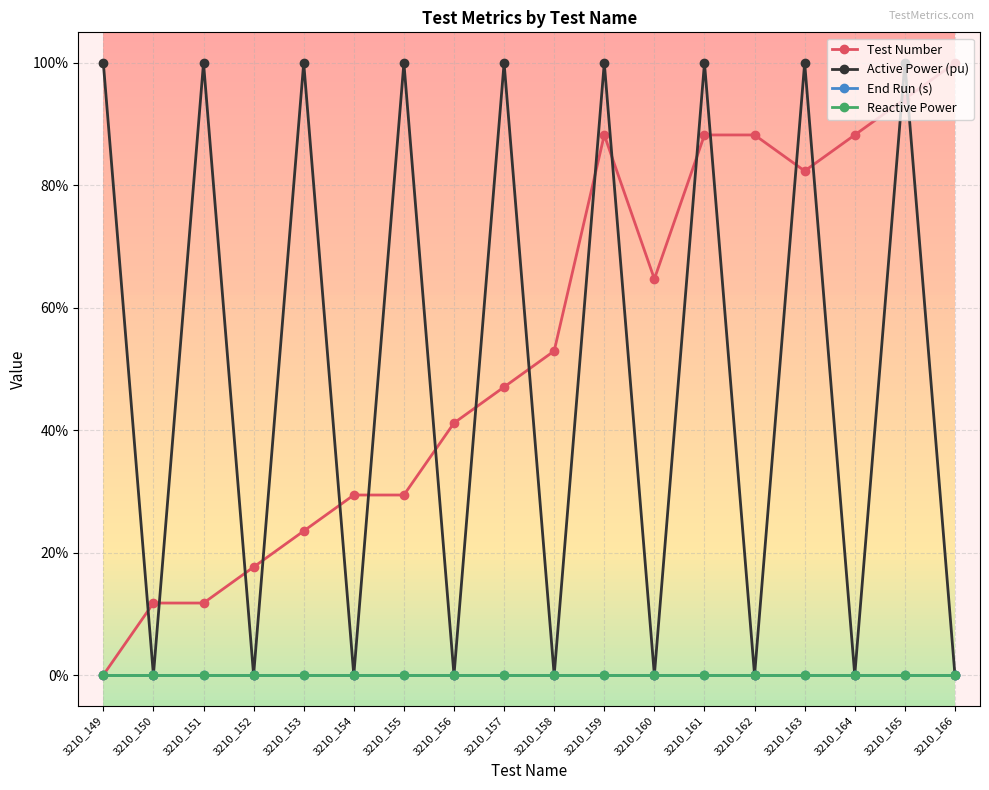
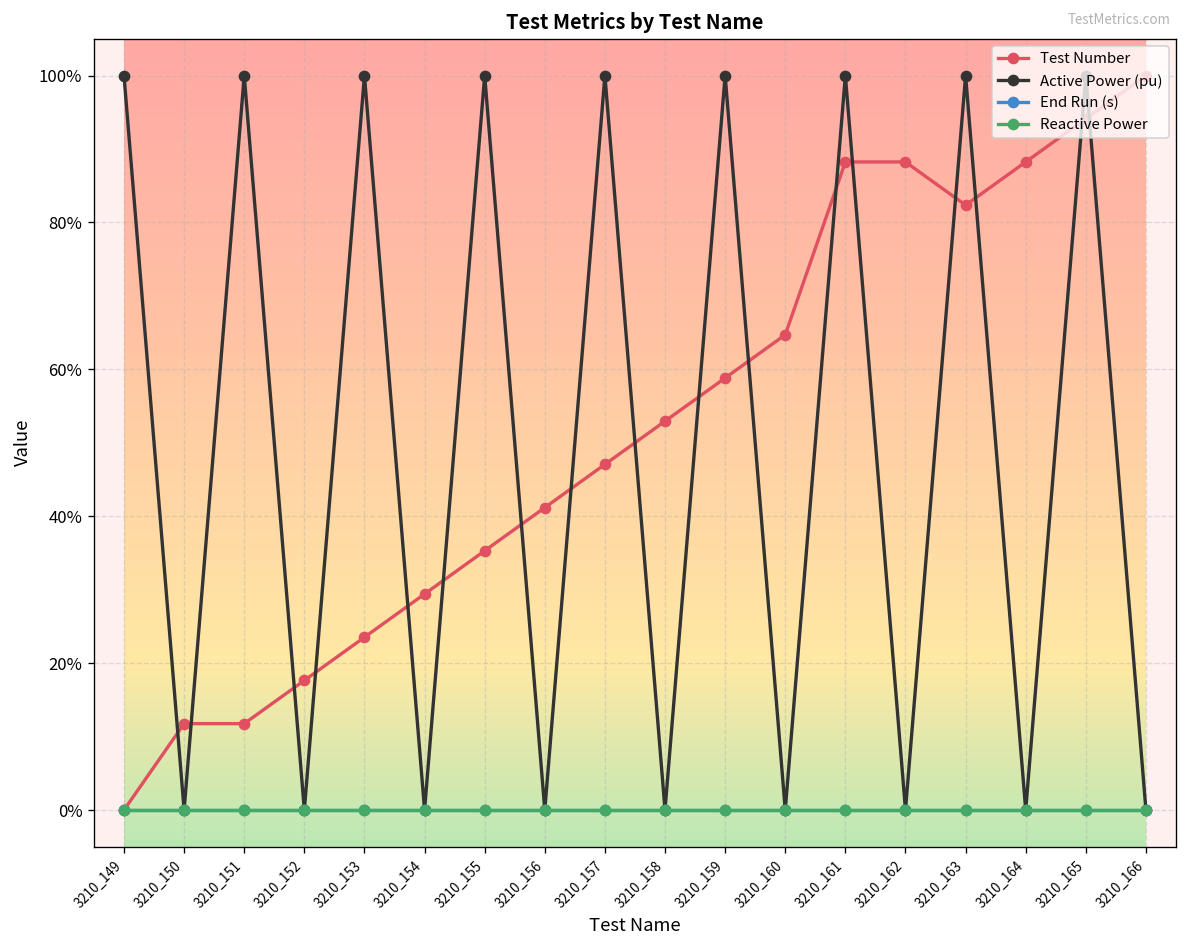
Test Number, 3210_155: 29% -> 35%
Test Number, 3210_159: 88% -> 59%
